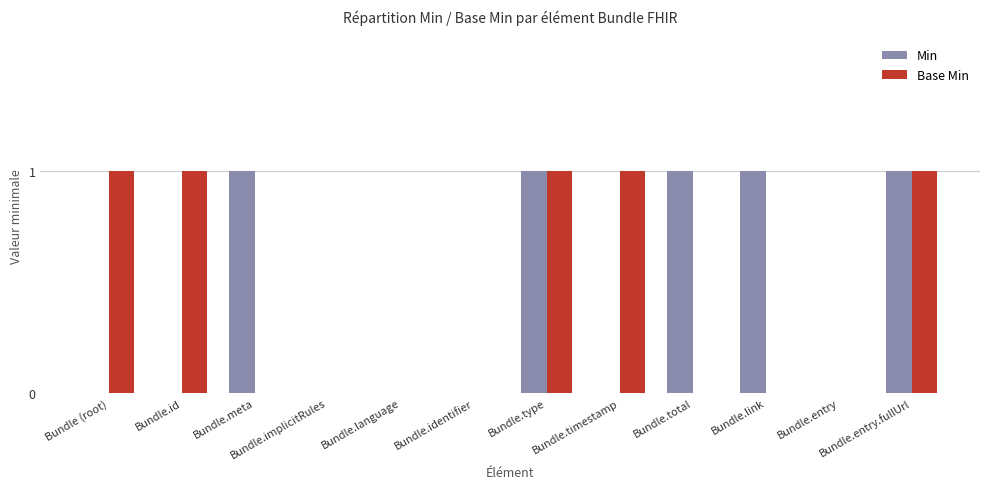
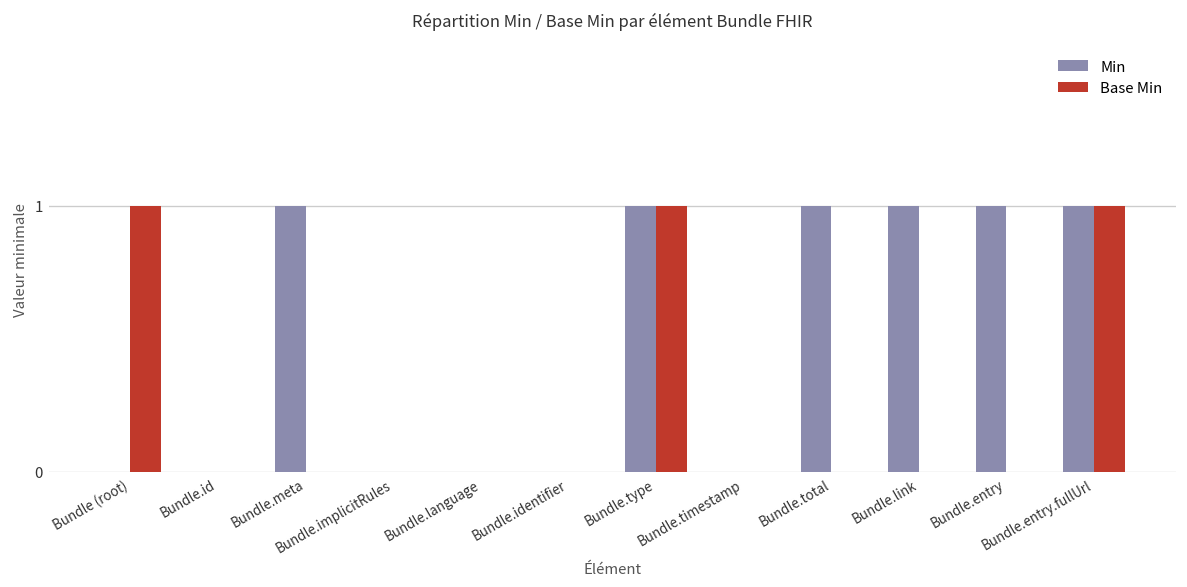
Base Min, Bundle.id: 1 -> 0
Base Min, Bundle.timestamp: 1 -> 0
Min, Bundle.entry: 0 -> 1
